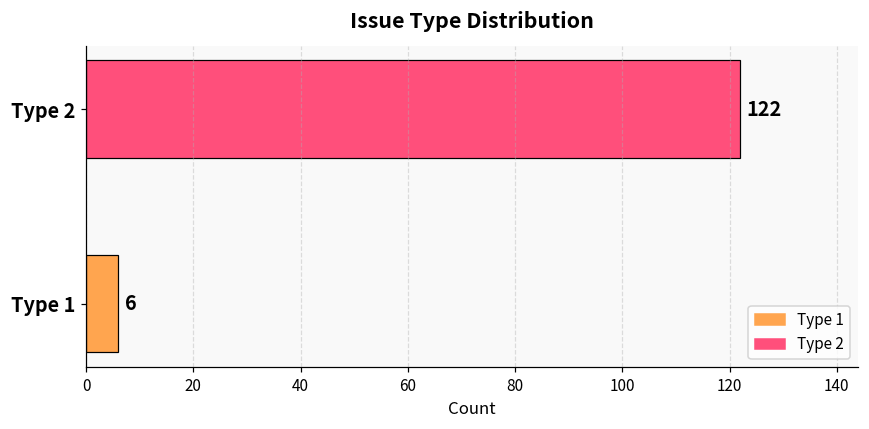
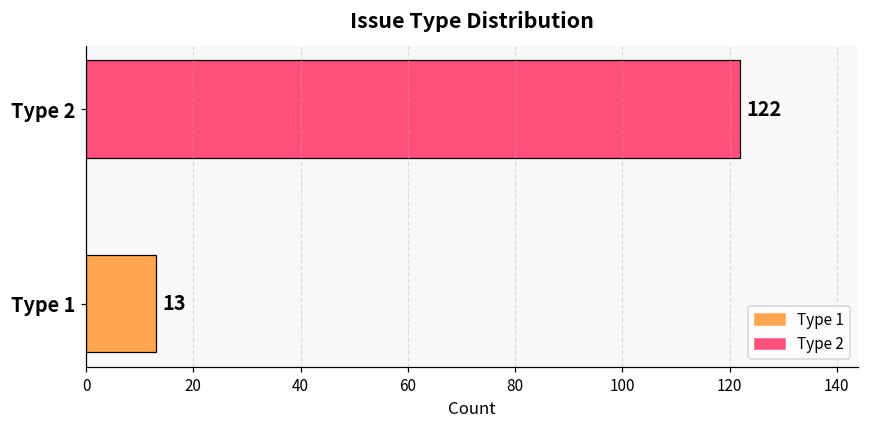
Type 1: 6 -> 13
